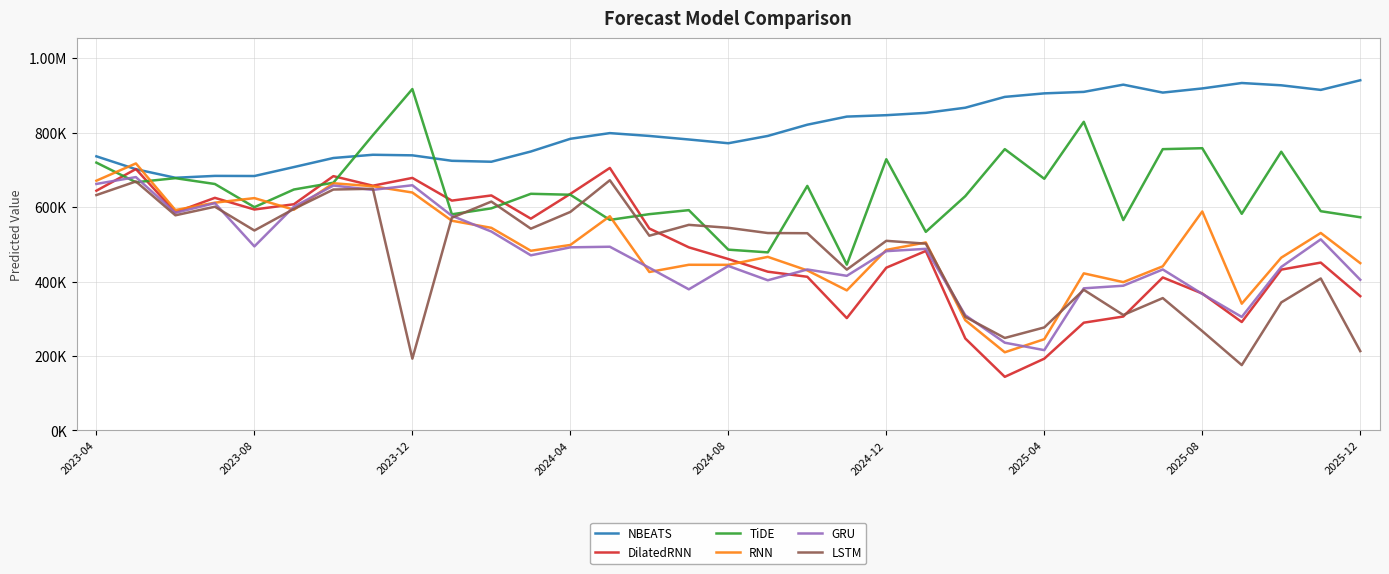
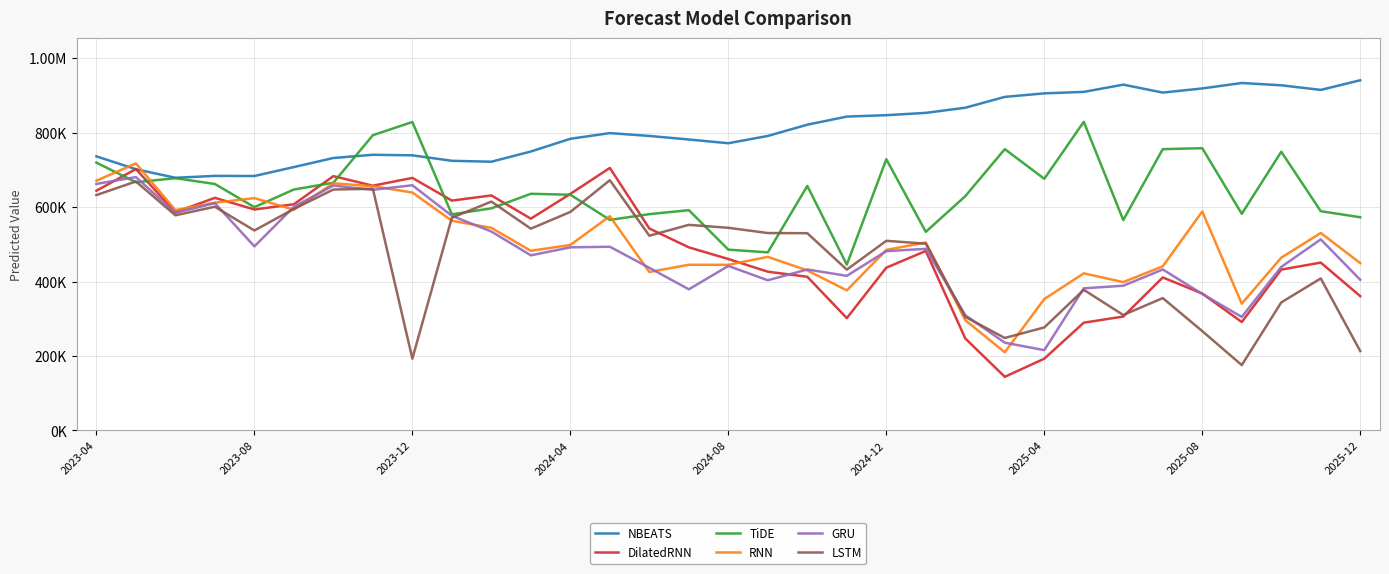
TiDE, 2023-12: 920000 -> 830000
RNN, 2025-04: 250000 -> 350000
